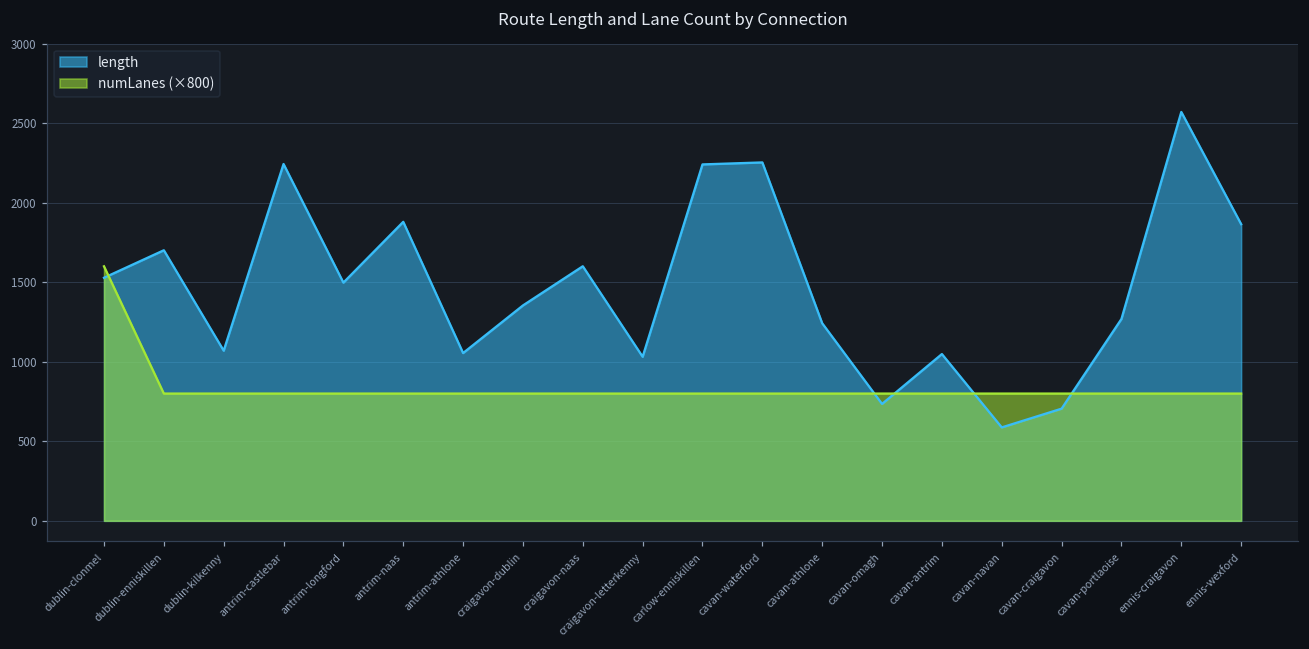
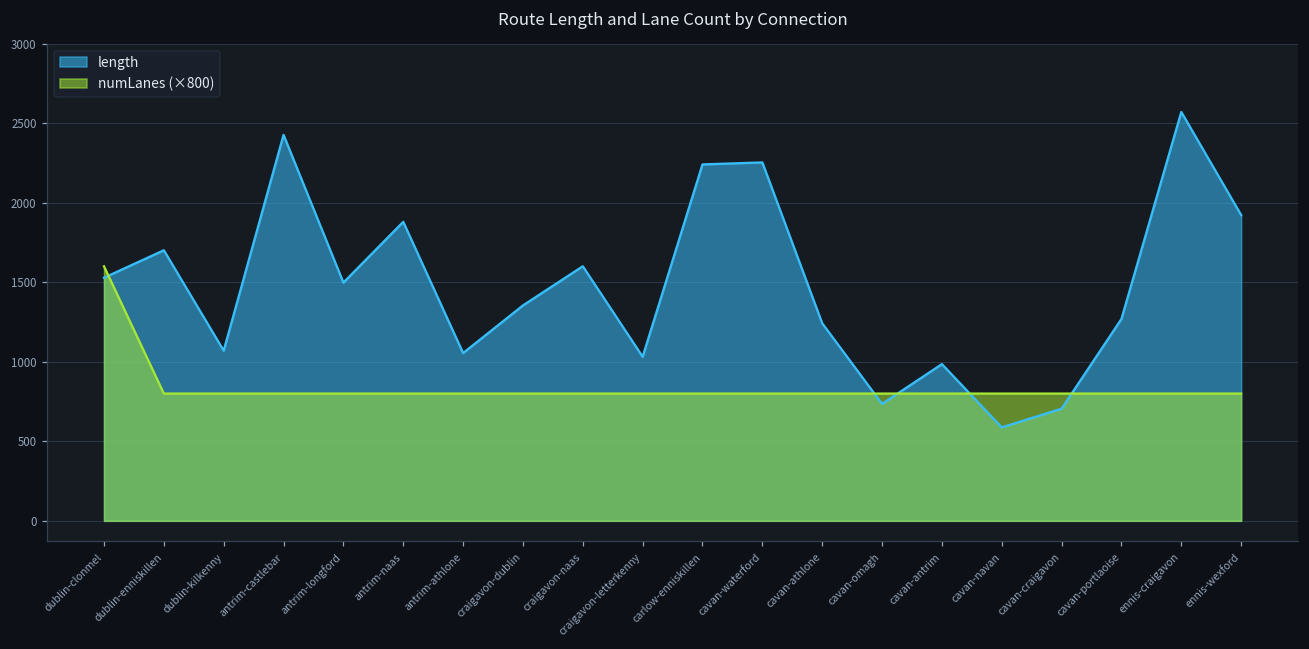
length, antrim-castlebar: 2240 -> 2430
length, cavan-antrim: 1050 -> 990
length, ennis-wexford: 1870 -> 1920
